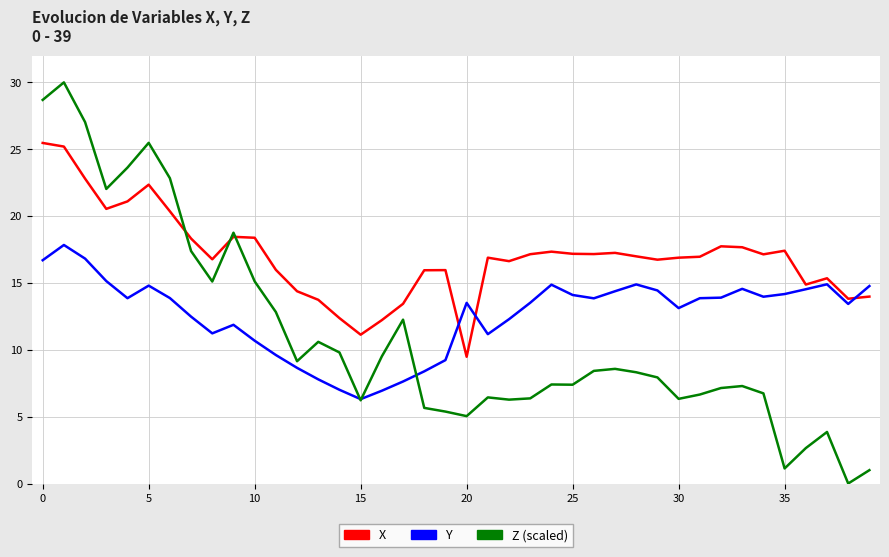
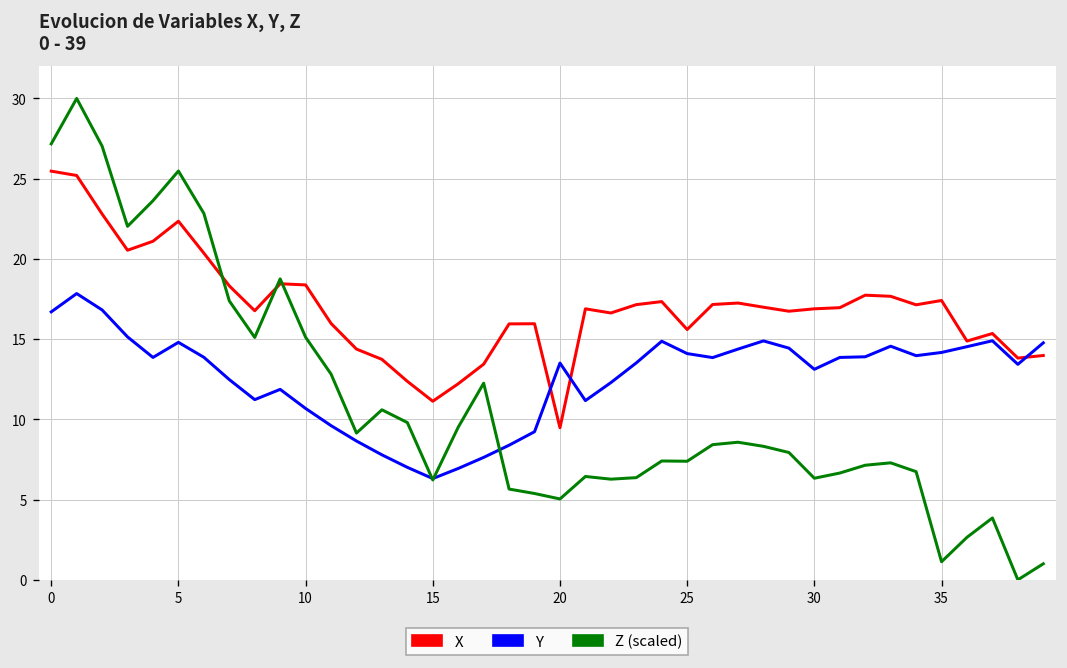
Z (scaled), 0: 28.7 -> 27.2
X, 25: 17.2 -> 15.6
